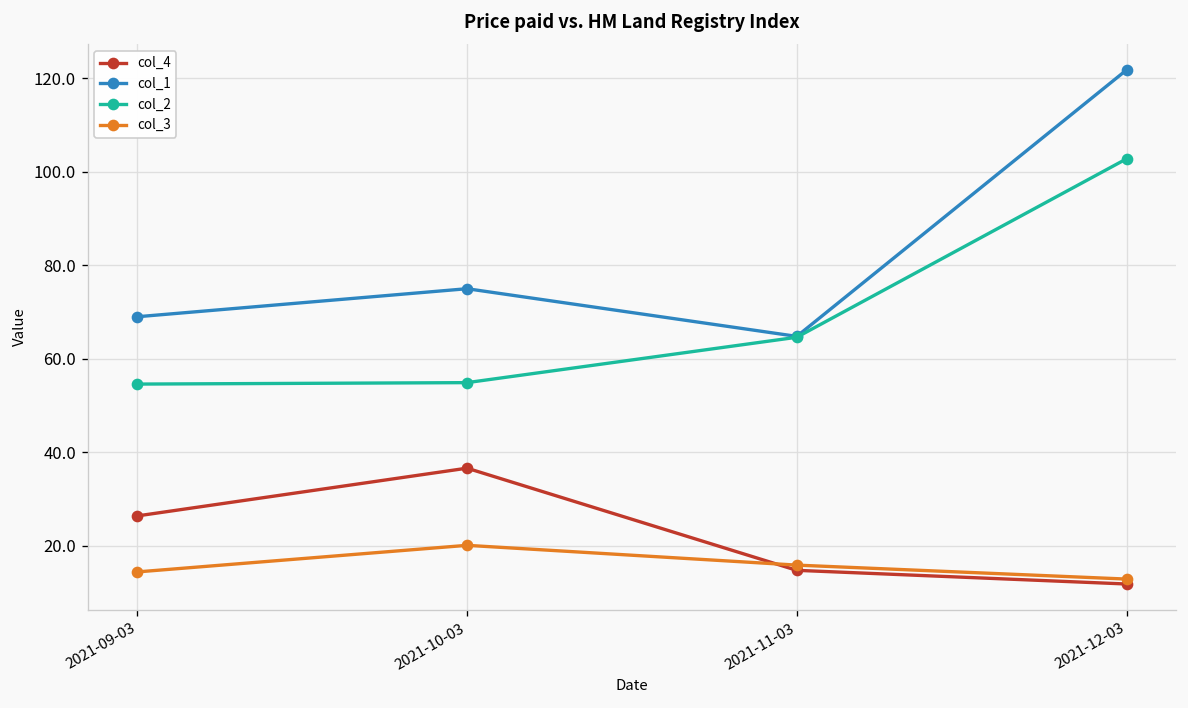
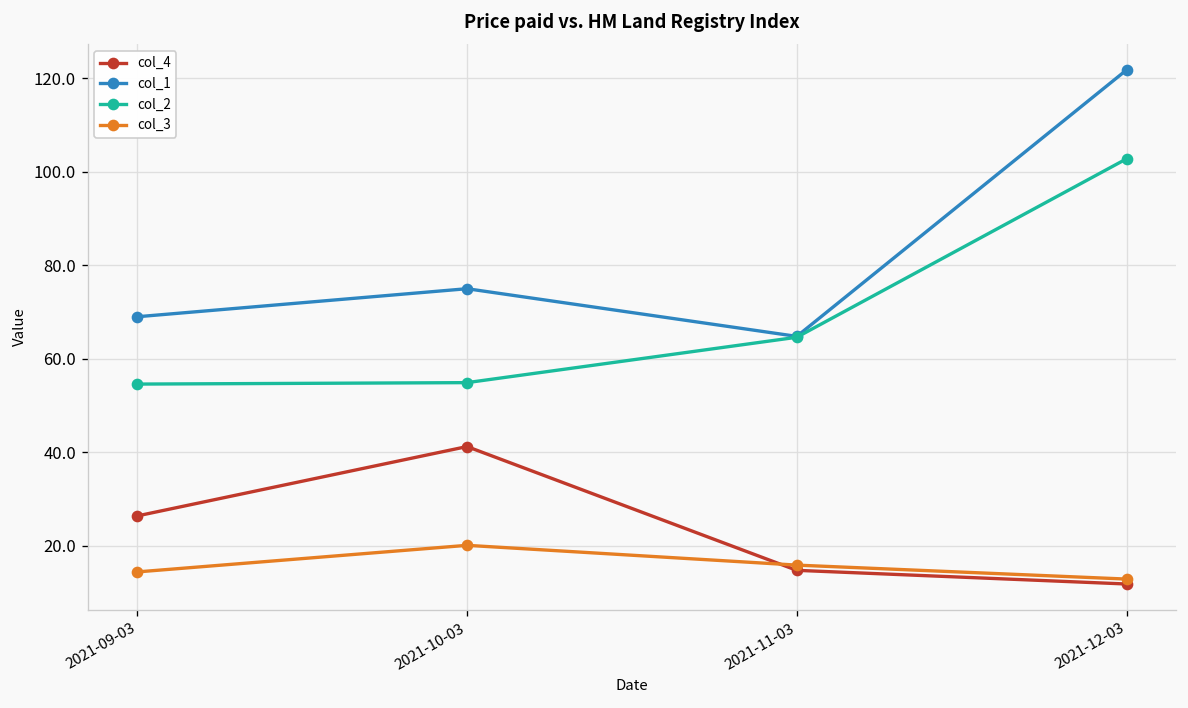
col_4, 2021-10-03: 37 -> 41
